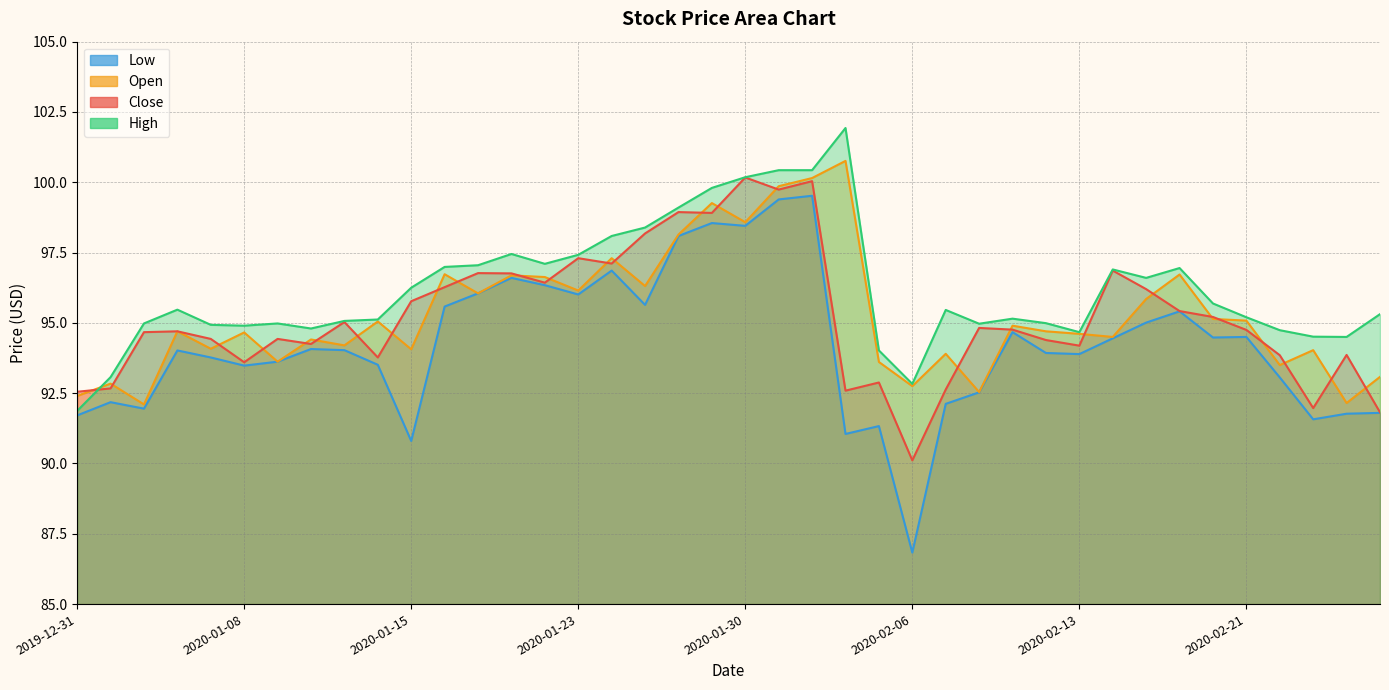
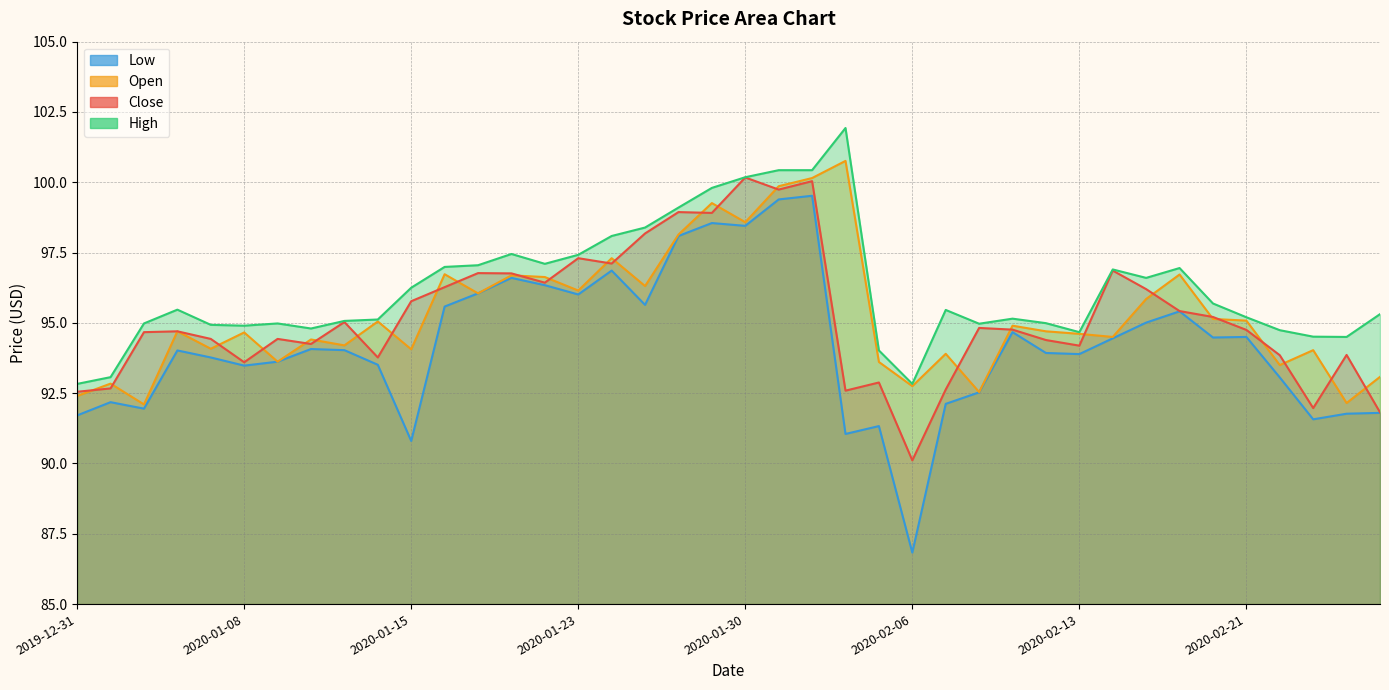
High, 2019-12-31: 91.9 -> 92.8
